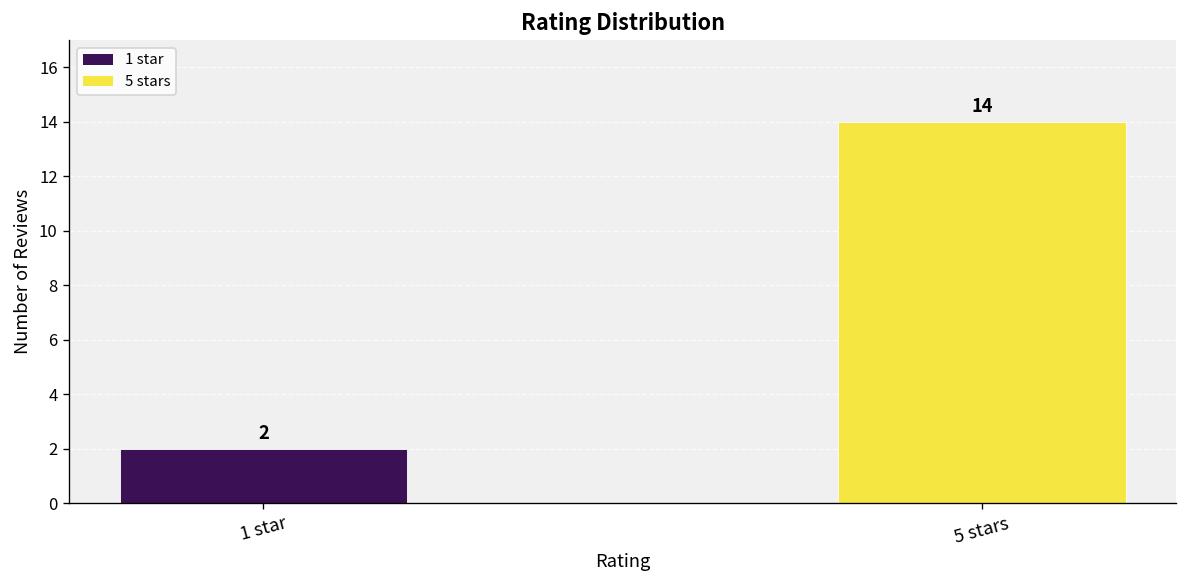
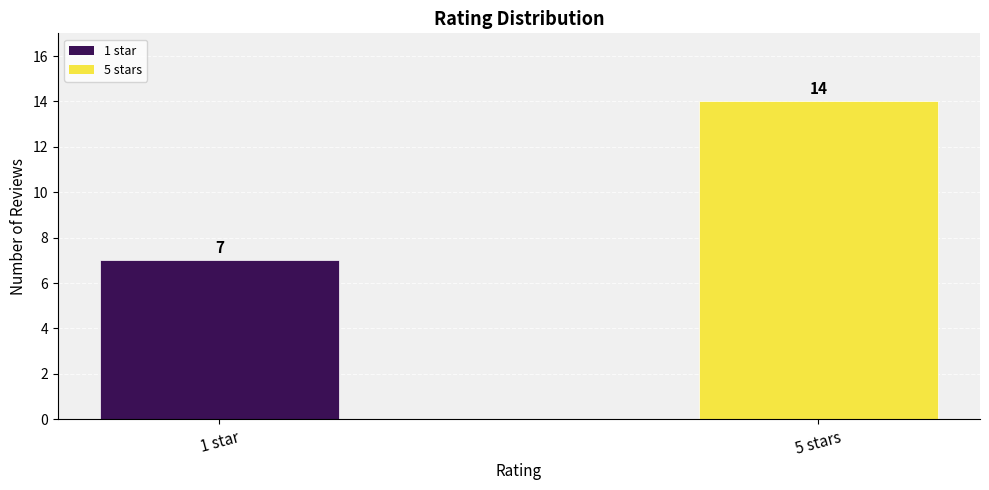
1 star: 2 -> 7
